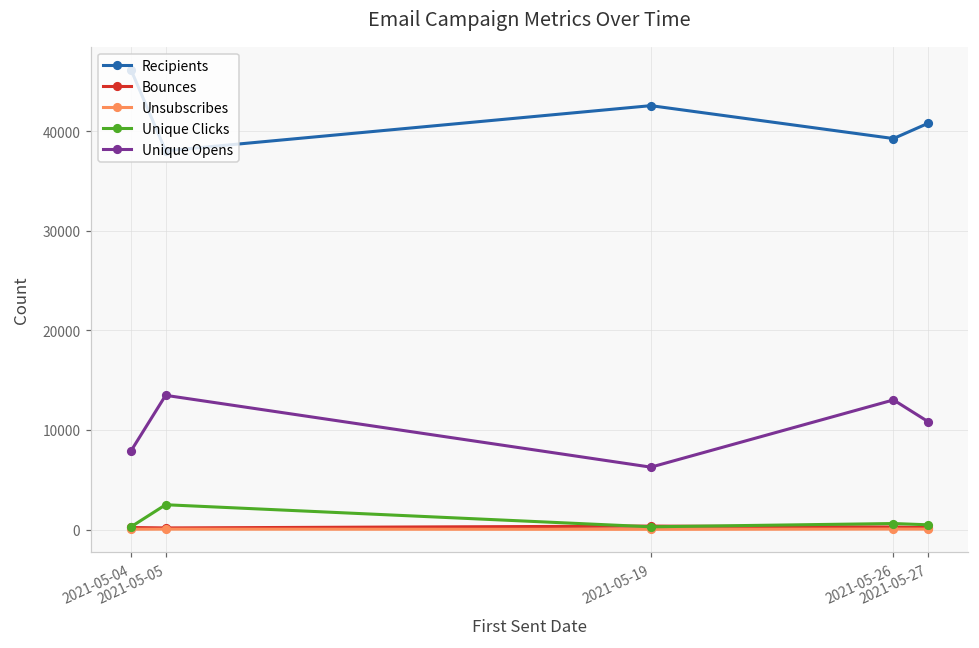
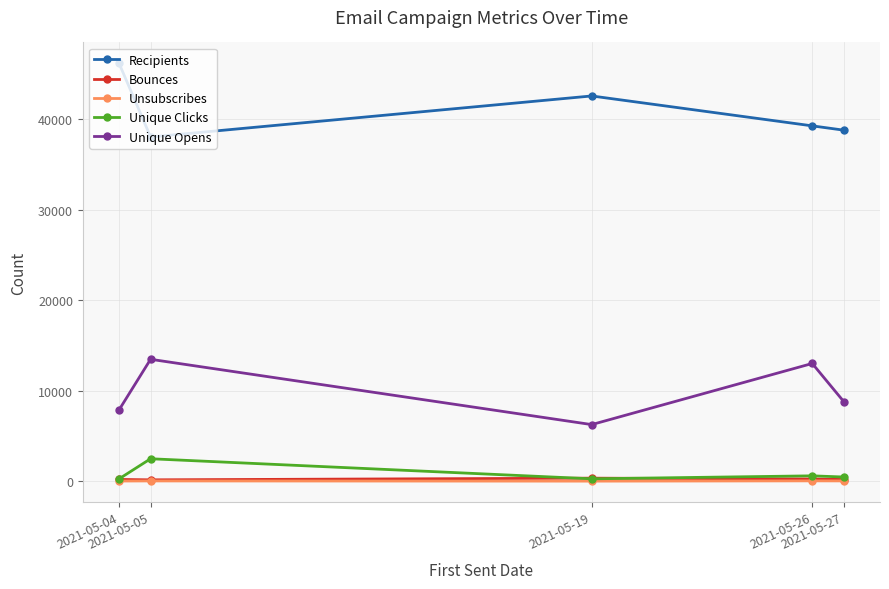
Recipients, 2021-05-27: 41000 -> 39000
Unique Opens, 2021-05-27: 11000 -> 9000
